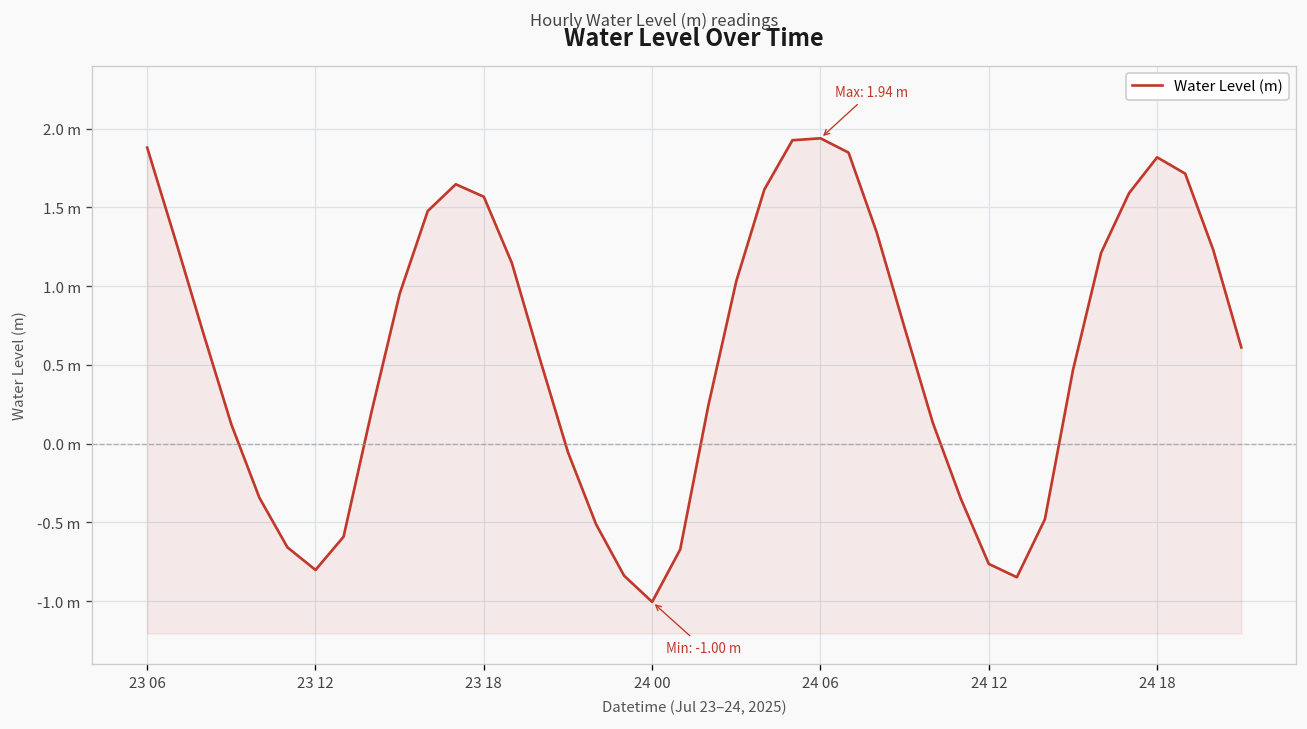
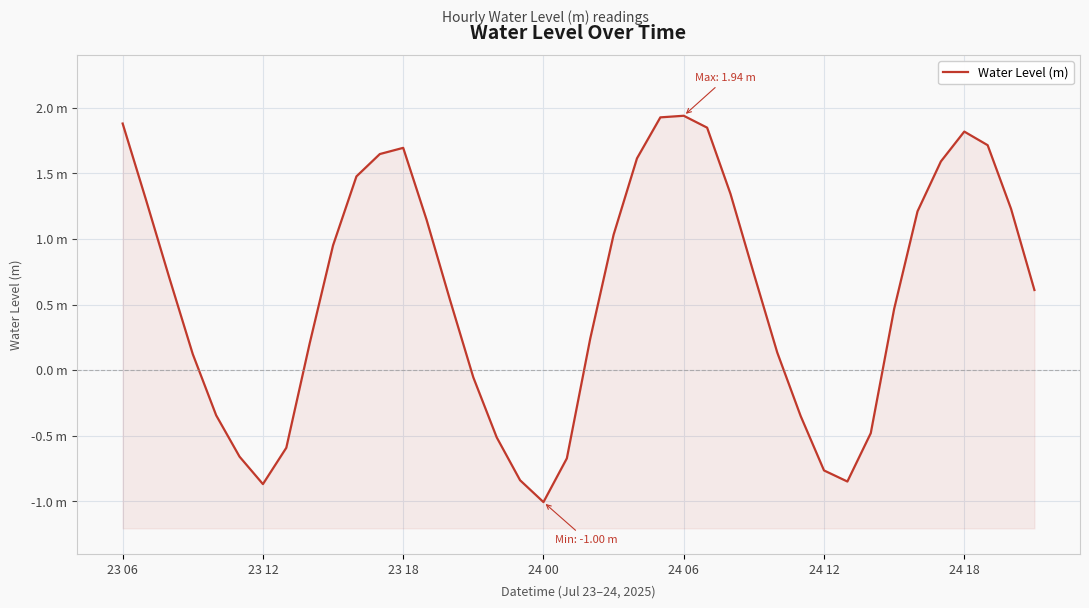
23 12: -0.80 m -> -0.87 m
23 18: 1.57 m -> 1.69 m
